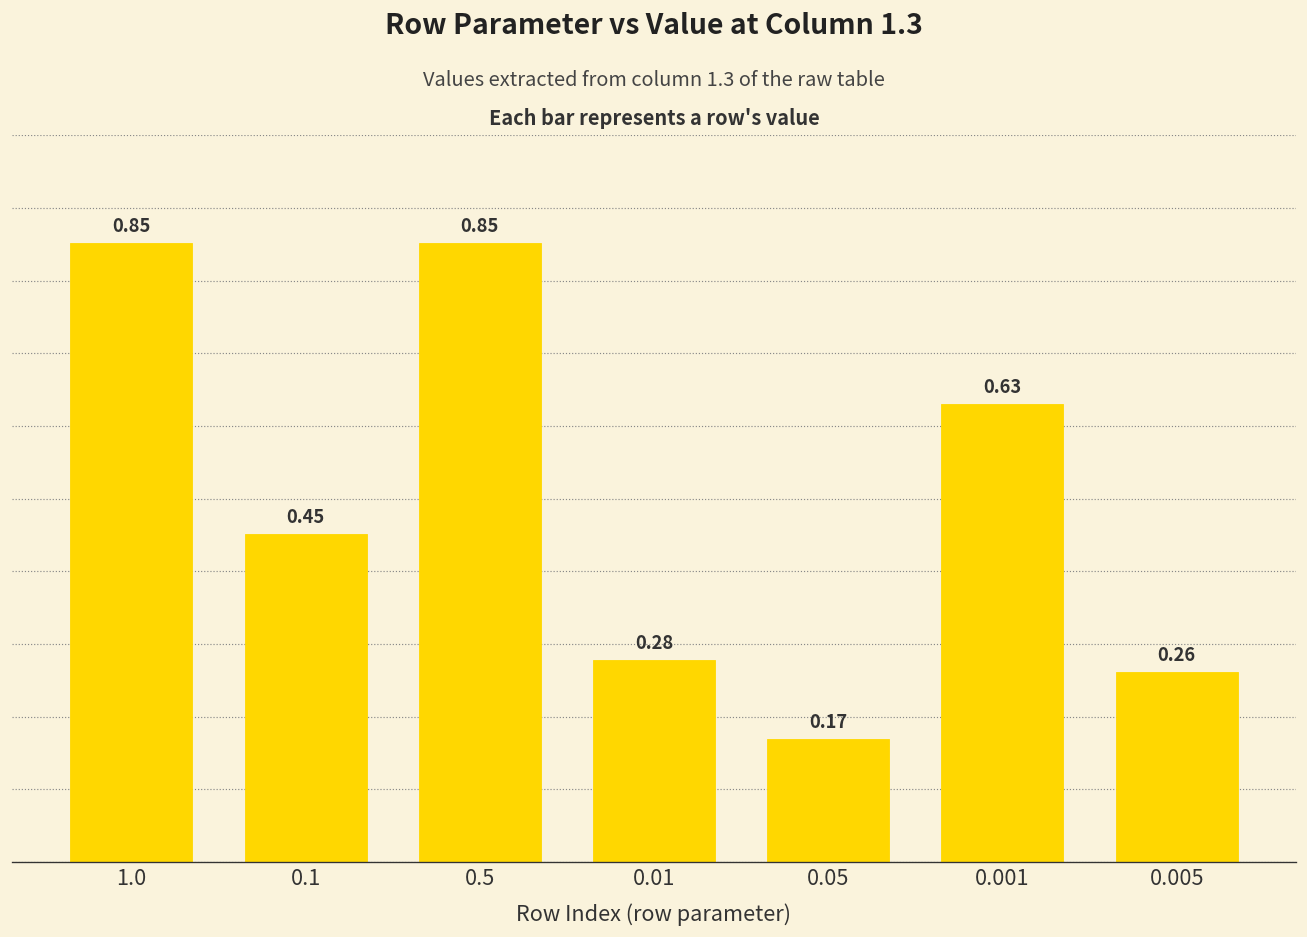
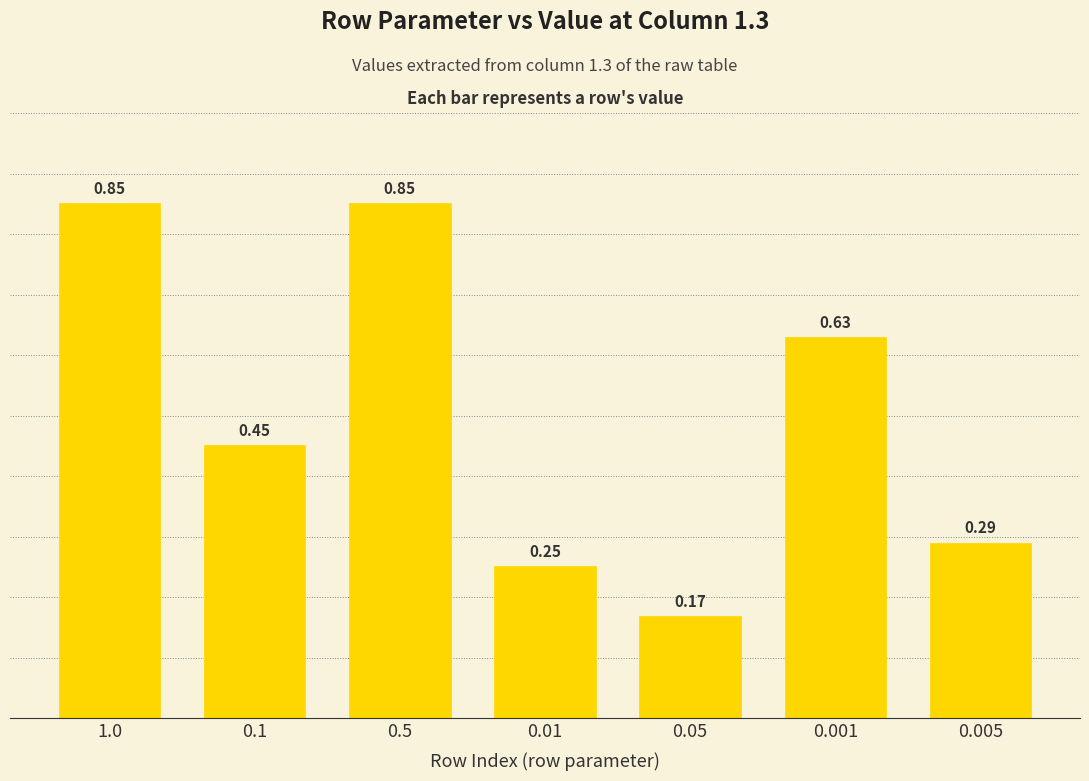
0.01: 0.28 -> 0.25
0.005: 0.26 -> 0.29
